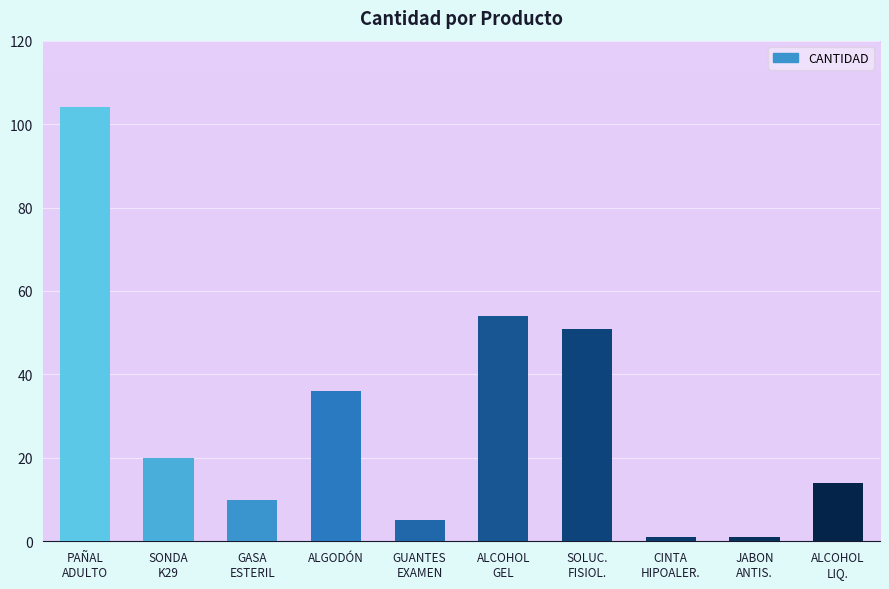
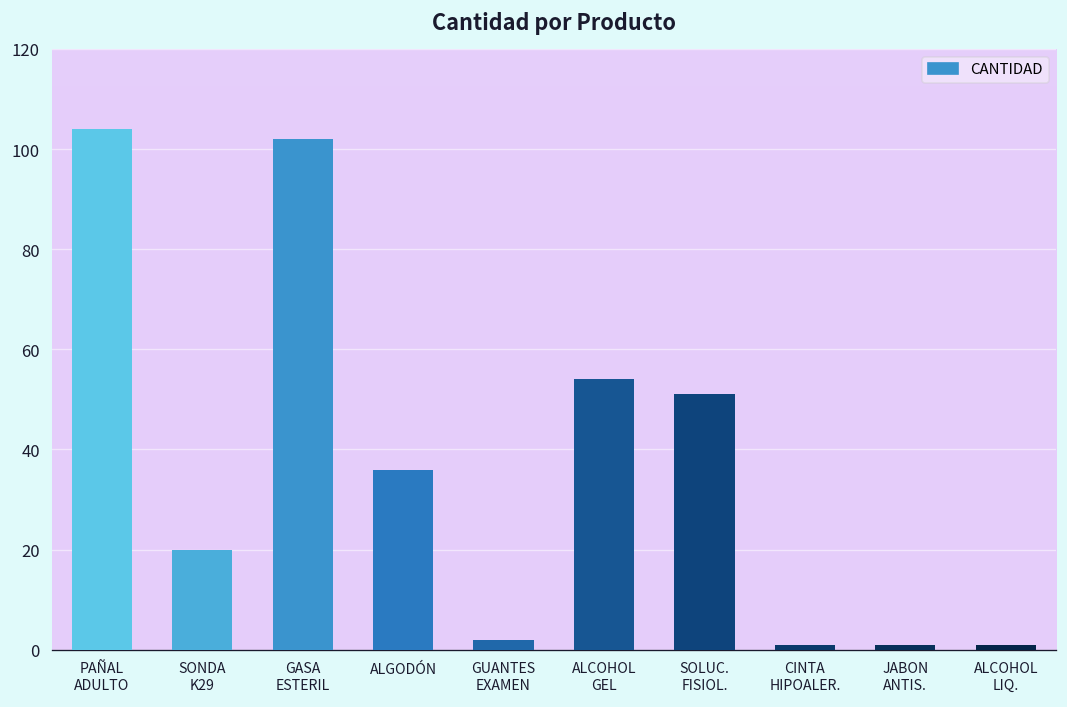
GASA ESTERIL: 10 -> 102
GUANTES EXAMEN: 5 -> 2
ALCOHOL LIQ.: 14 -> 1
